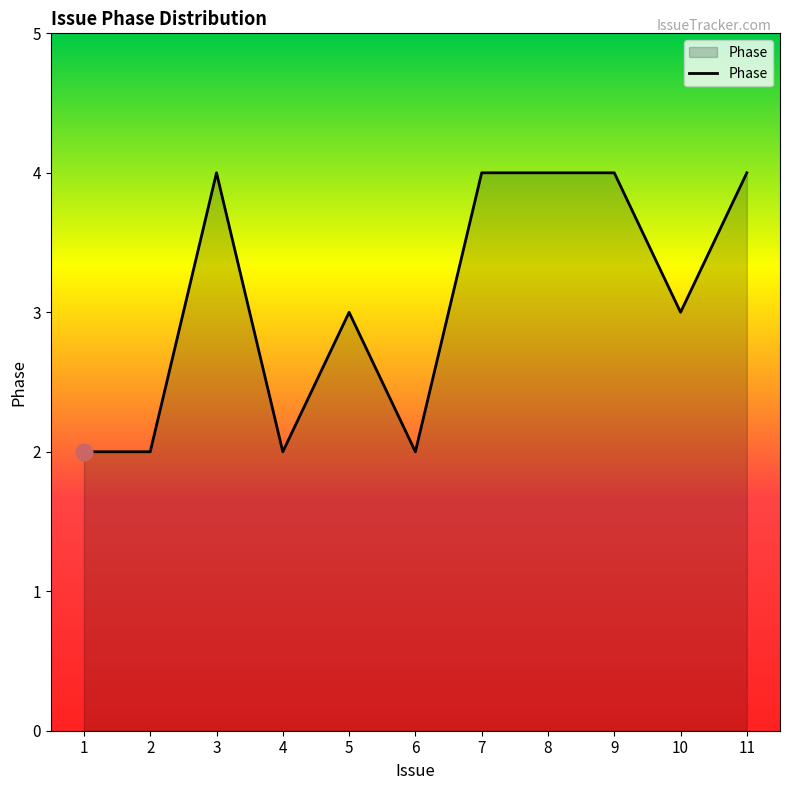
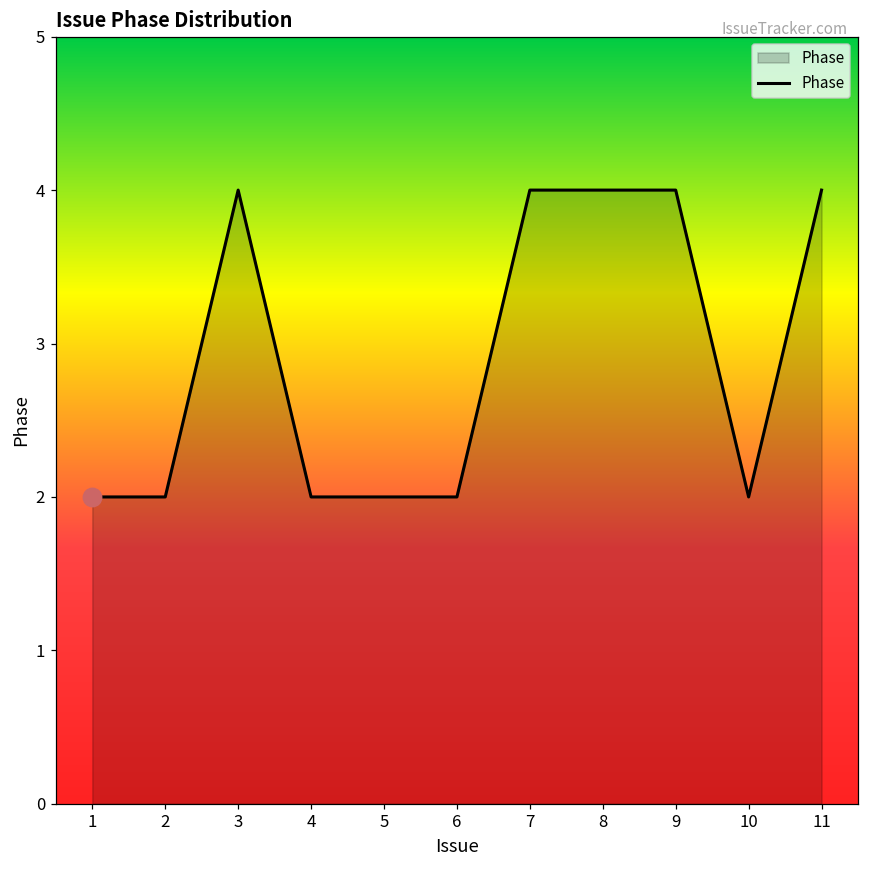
Phase, 5: 3 -> 2
Phase, 10: 3 -> 2
